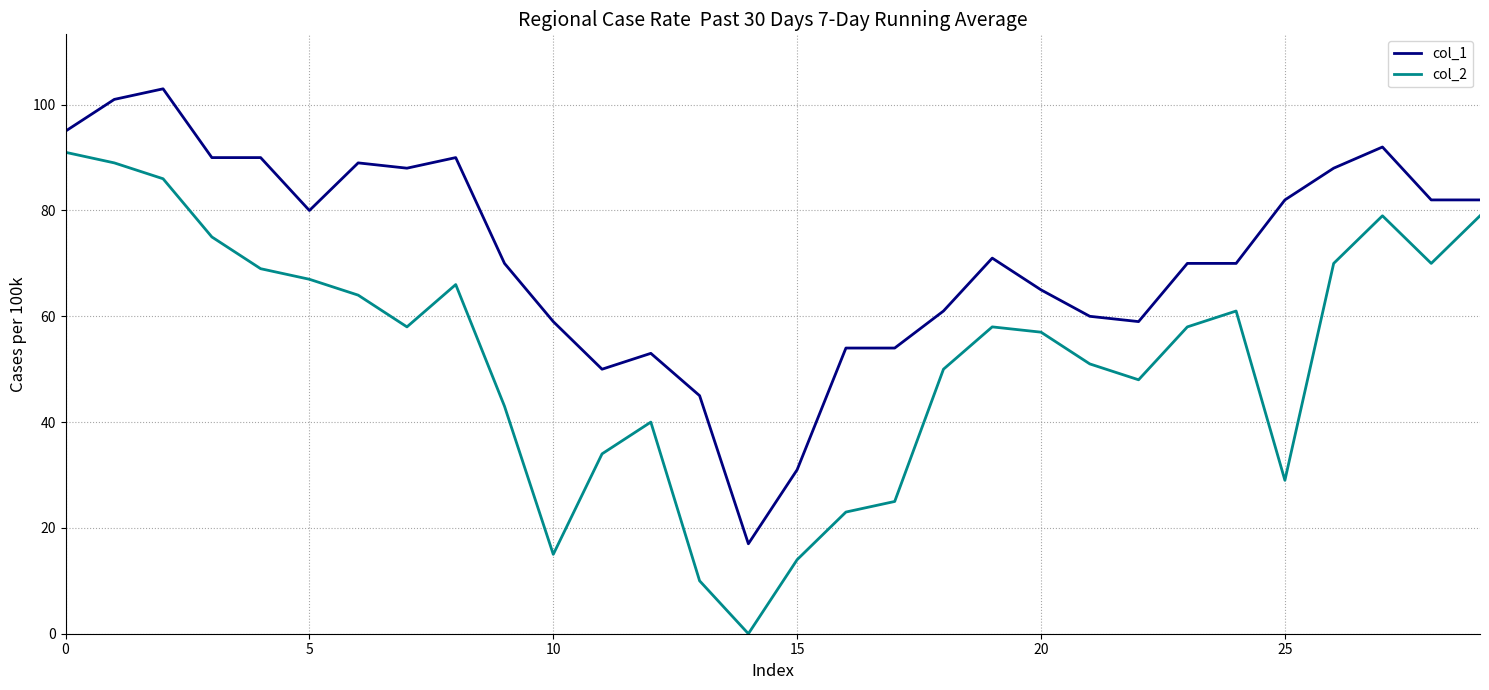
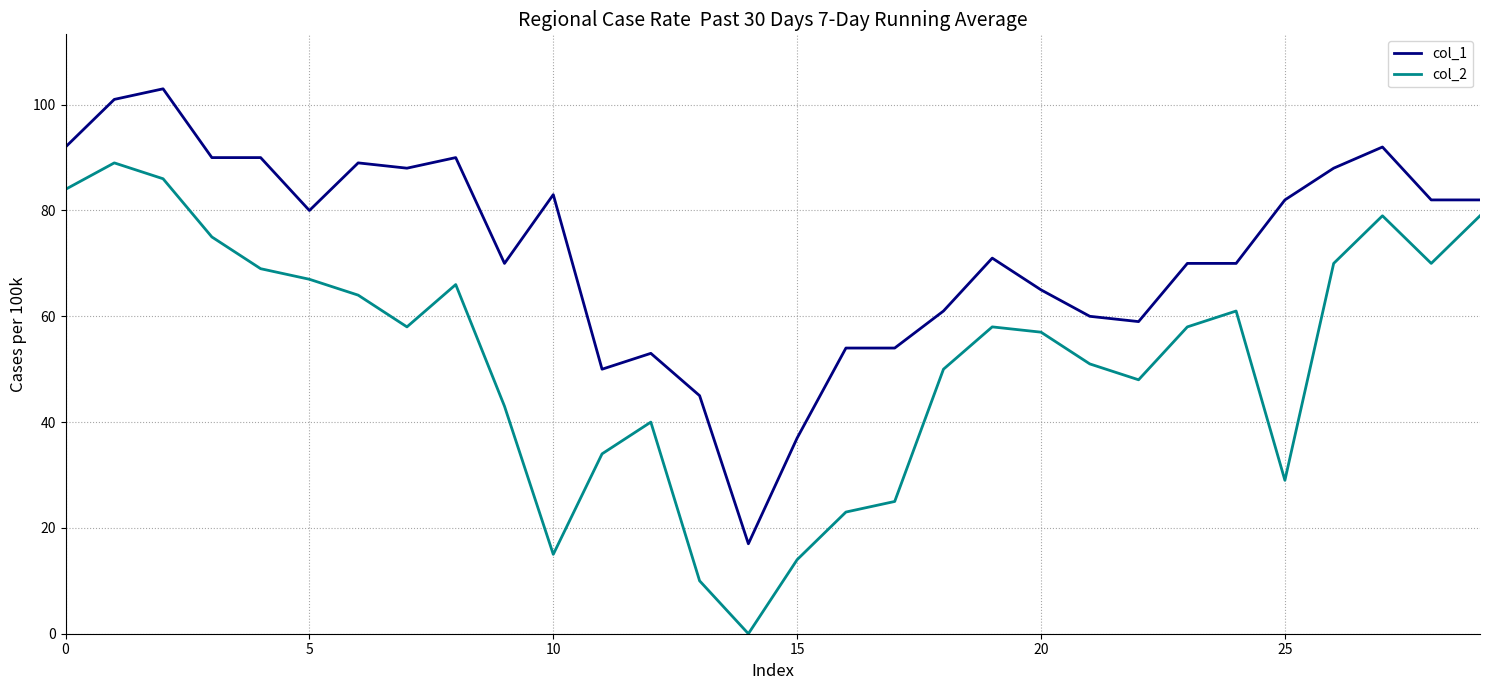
col_1, 0: 95 -> 92
col_2, 0: 91 -> 84
col_1, 10: 59 -> 83
col_1, 15: 31 -> 37
